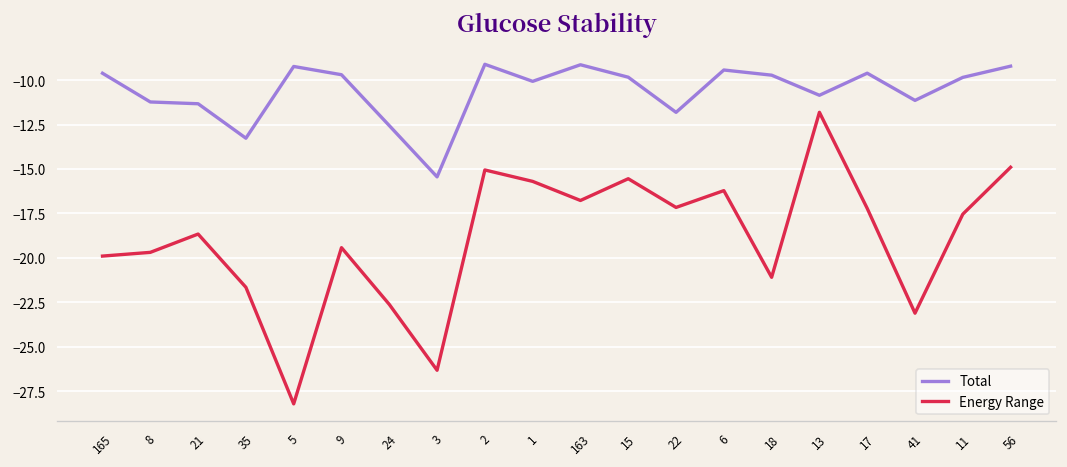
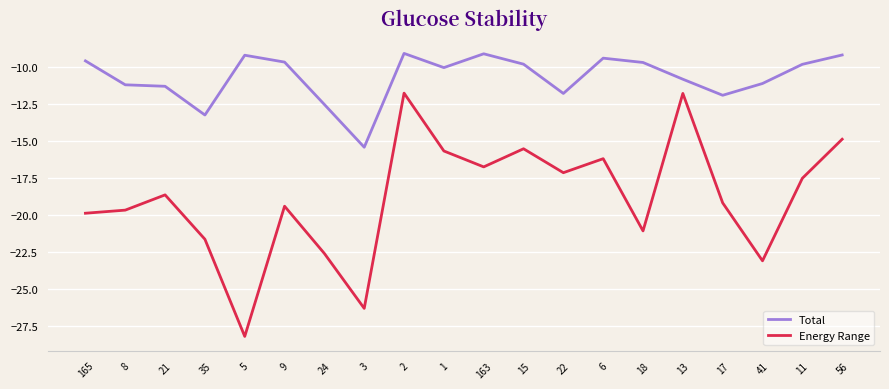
Energy Range, 2: -15.1 -> -11.8
Total, 17: -9.6 -> -11.9
Energy Range, 17: -17.2 -> -19.2
